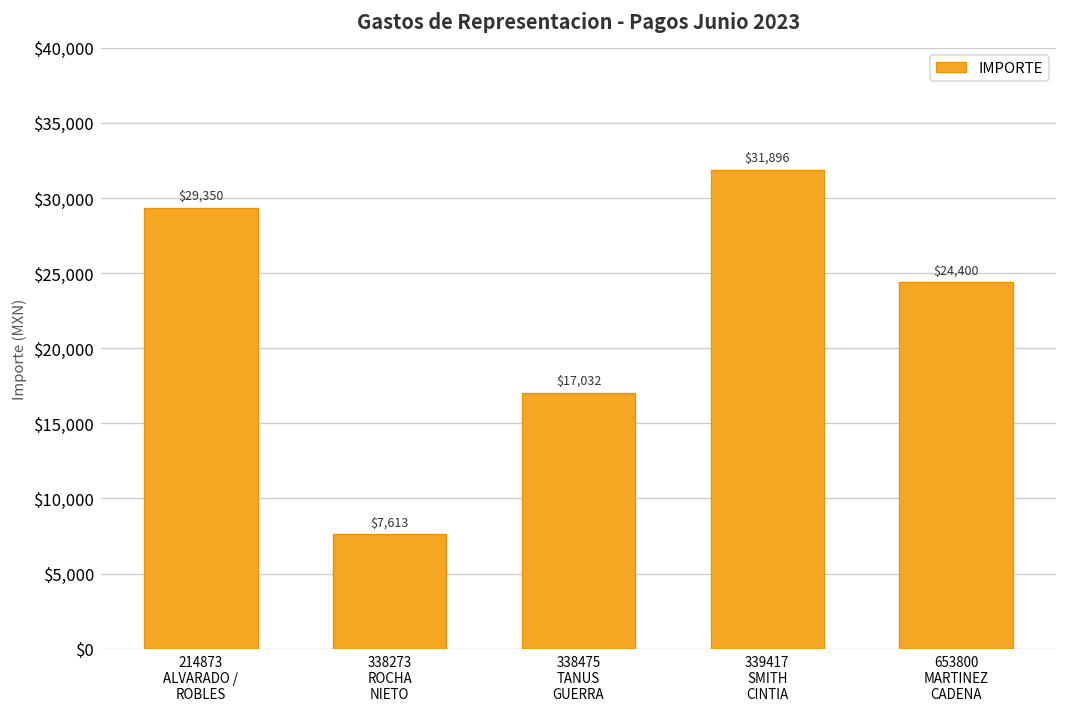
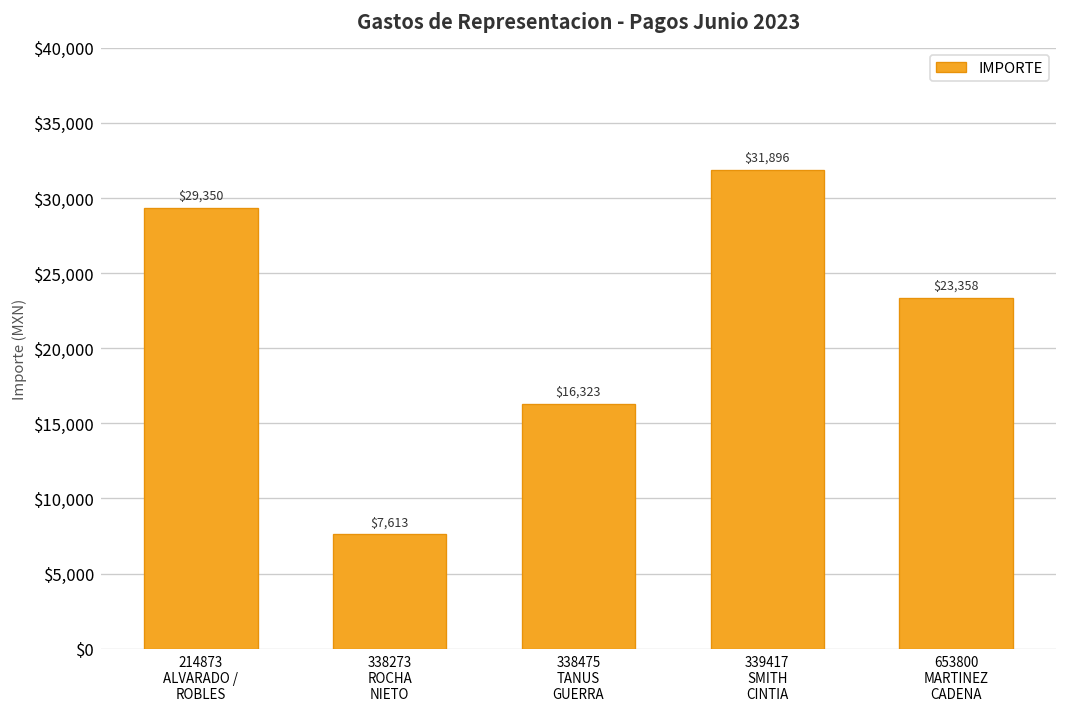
338475 TANUS GUERRA: $17,032 -> $16,323
653800 MARTINEZ CADENA: $24,400 -> $23,358
